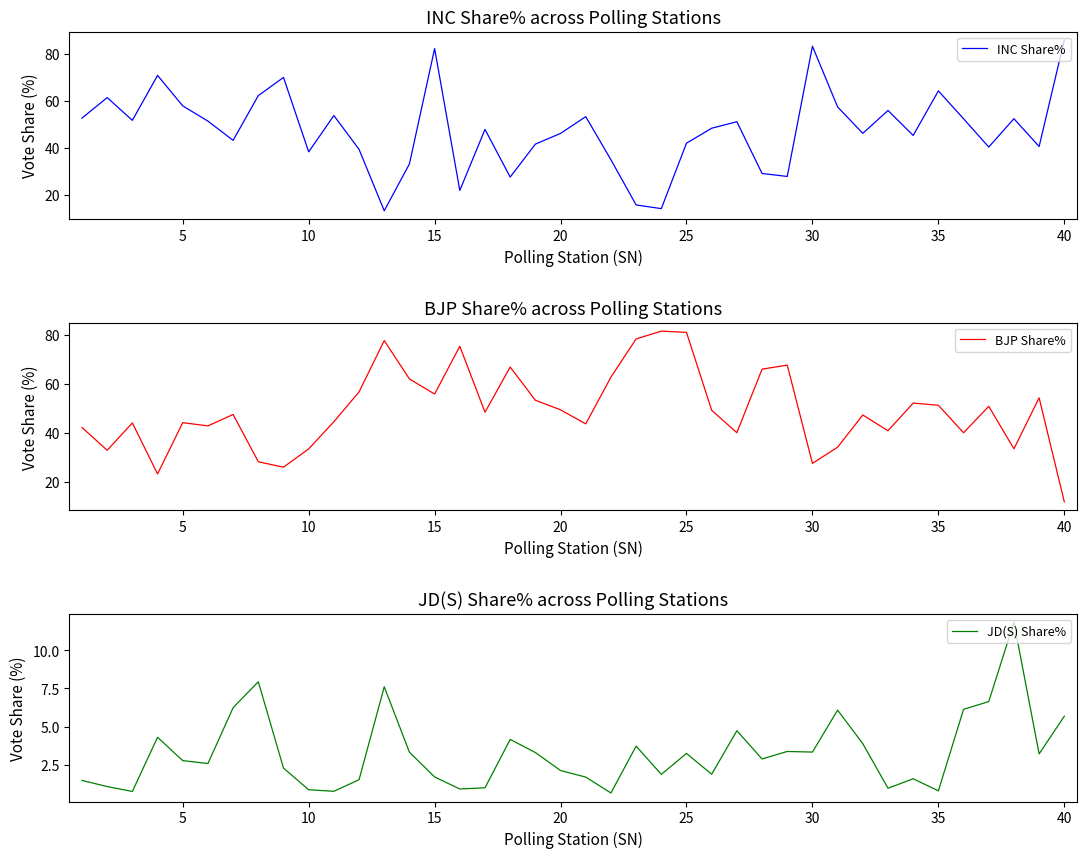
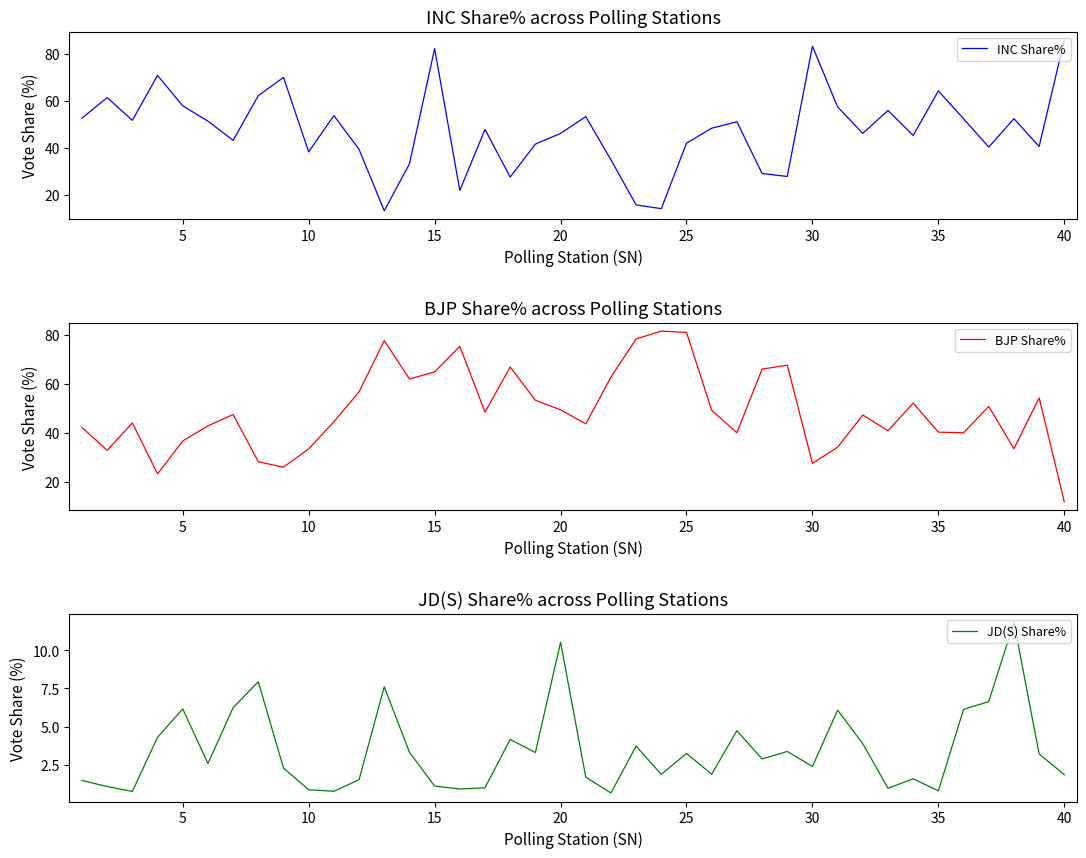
BJP Share% across Polling Stations, 5: 44 -> 37
BJP Share% across Polling Stations, 15: 56 -> 65
BJP Share% across Polling Stations, 35: 51 -> 40
JD(S) Share% across Polling Stations, 5: 2.8 -> 6.2
JD(S) Share% across Polling Stations, 15: 1.7 -> 1.1
JD(S) Share% across Polling Stations, 20: 2.1 -> 10.5
JD(S) Share% across Polling Stations, 30: 3.3 -> 2.4
JD(S) Share% across Polling Stations, 40: 5.7 -> 1.9
